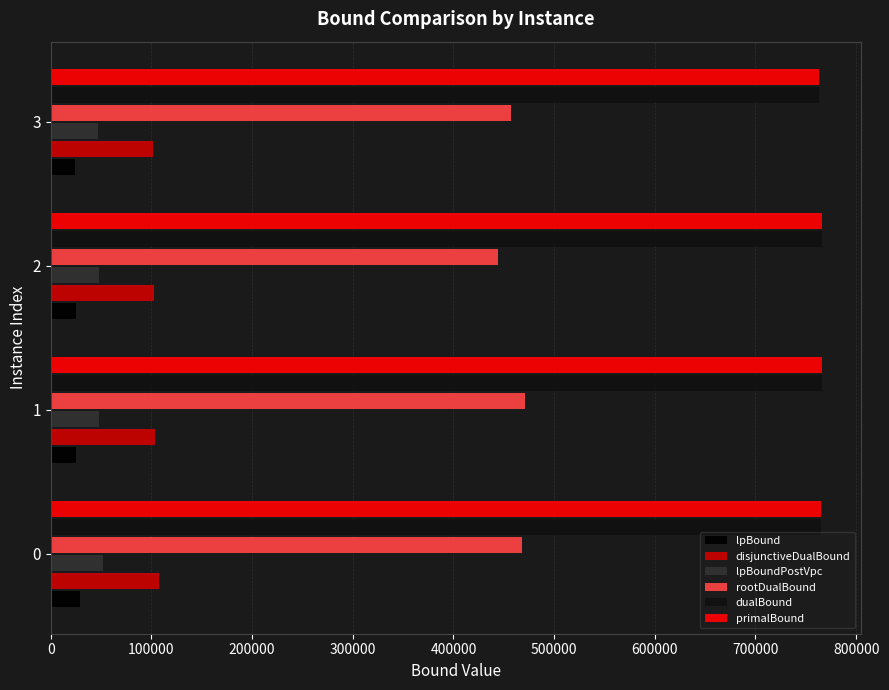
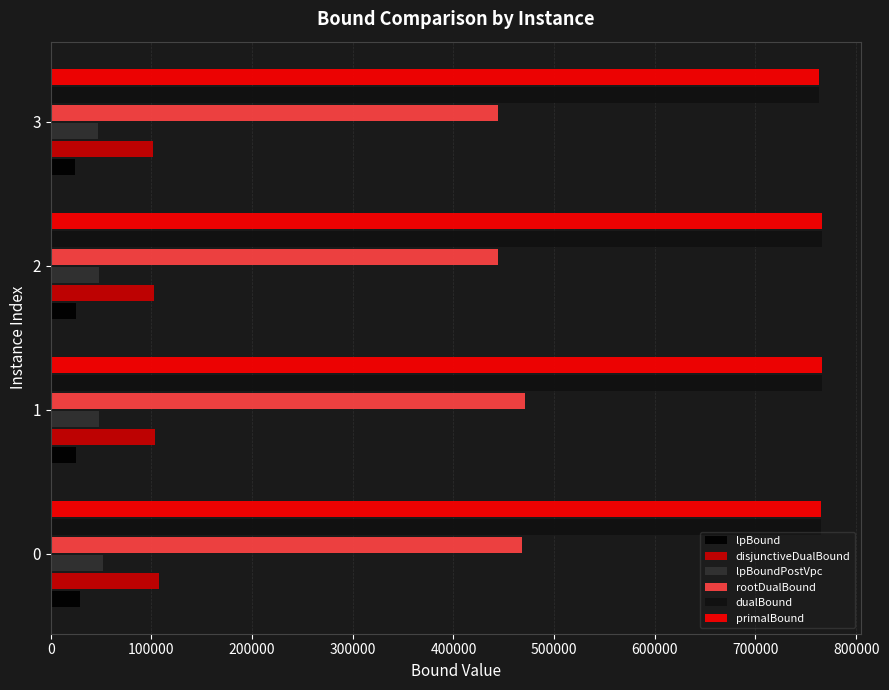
rootDualBound, 3: 458000 -> 445000
